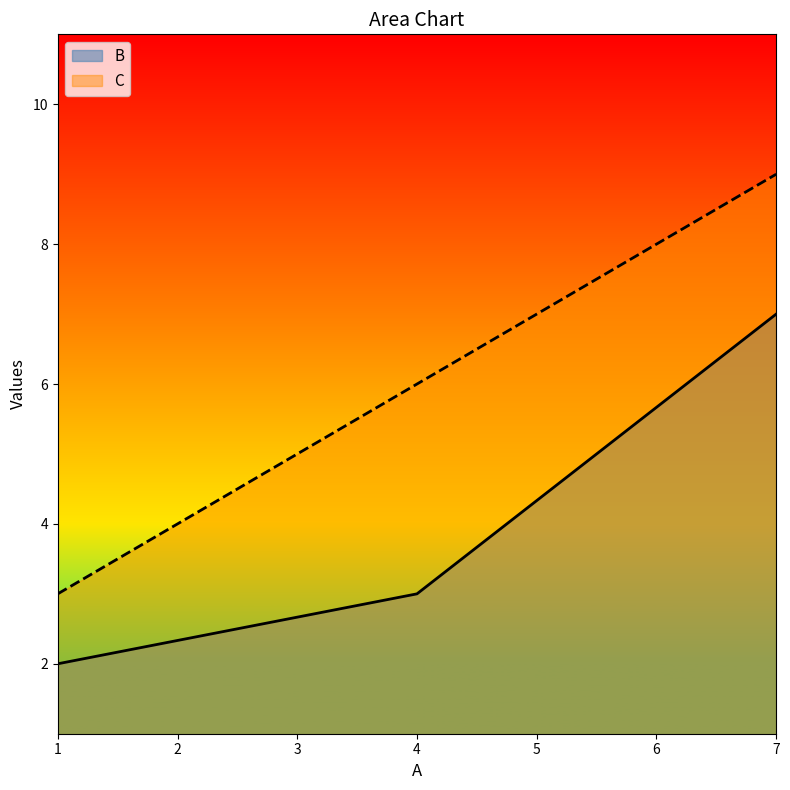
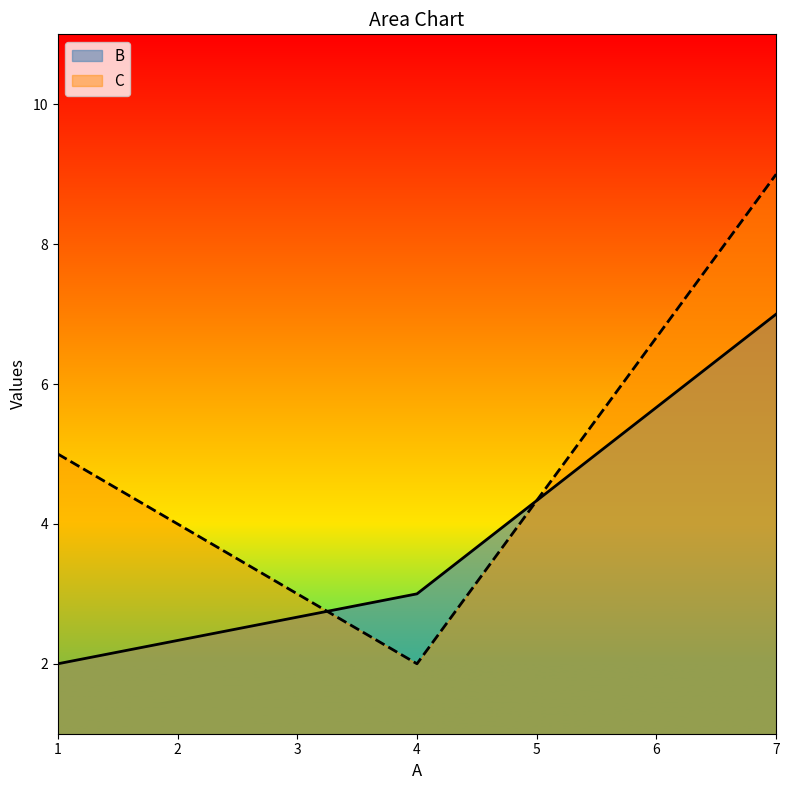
C, 1: 3 -> 5
C, 4: 6 -> 2
